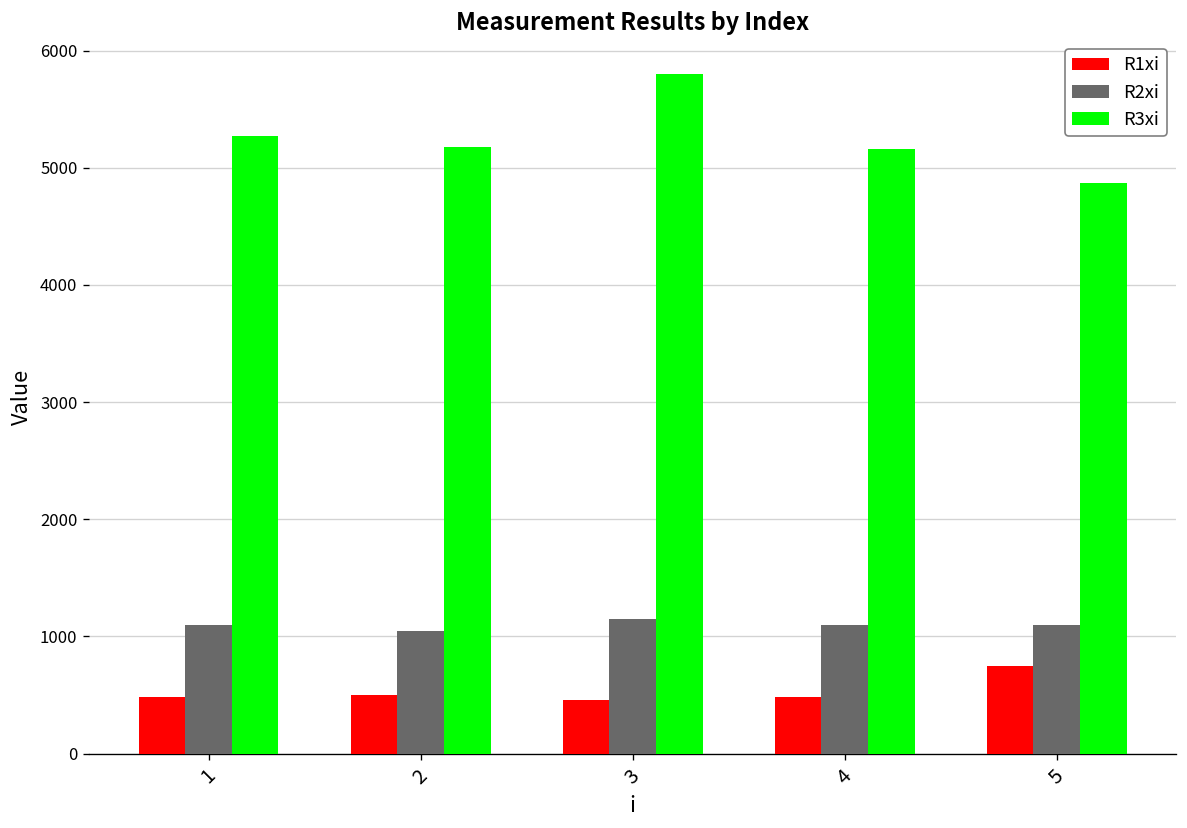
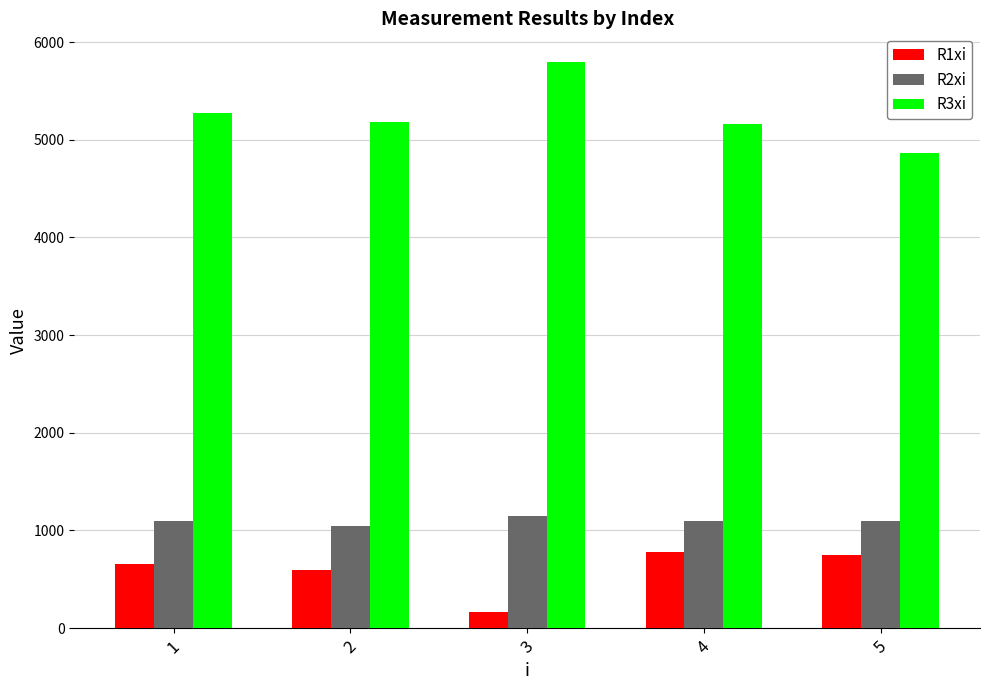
R1xi, 1: 500 -> 700
R1xi, 2: 500 -> 600
R1xi, 3: 500 -> 200
R1xi, 4: 500 -> 800
